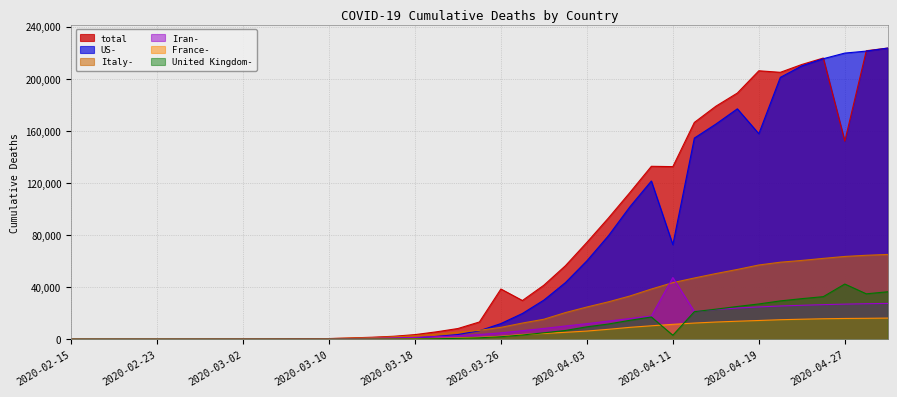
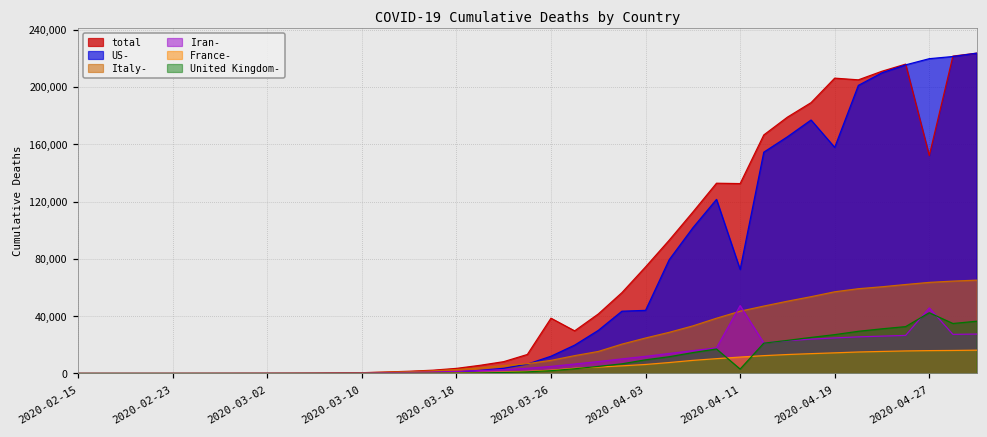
US-, 2020-04-03: 60,000 -> 44,000
Iran-, 2020-04-27: 27,000 -> 46,000
